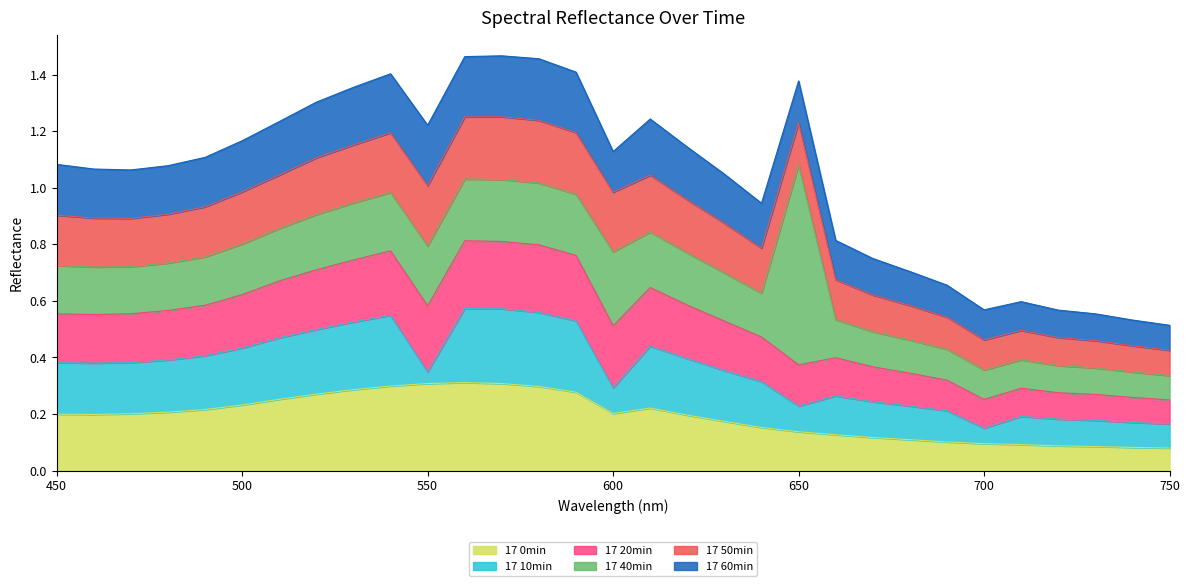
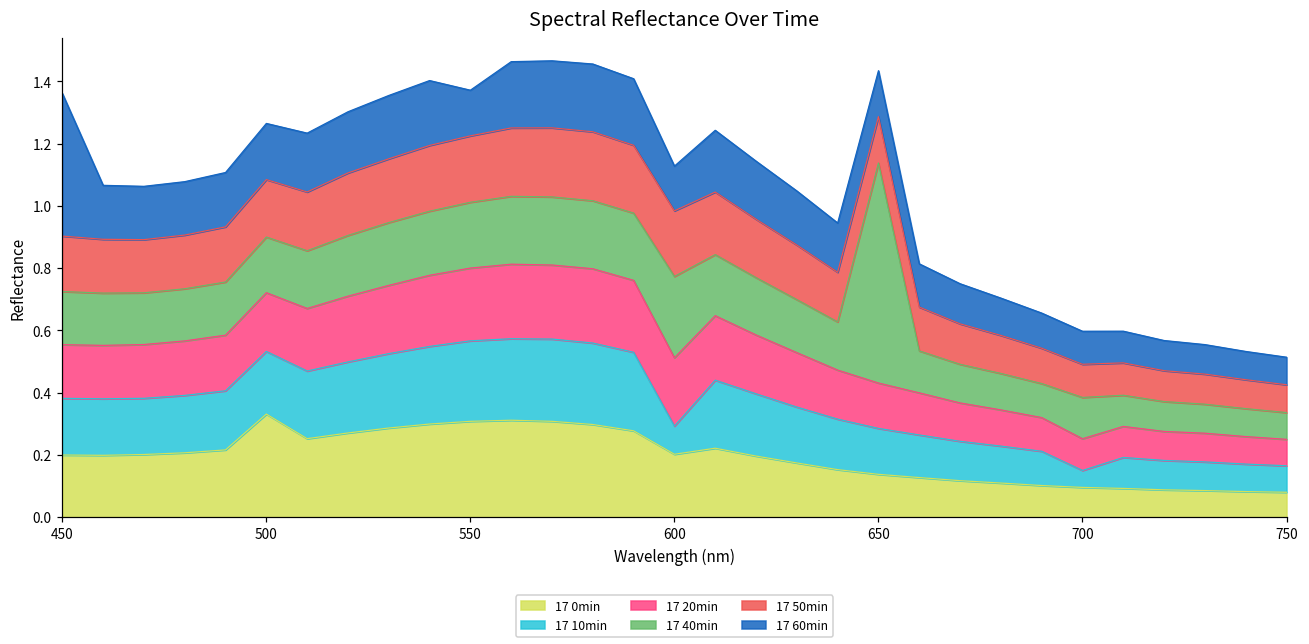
17 60min, 450: 0.18 -> 0.46
17 0min, 500: 0.23 -> 0.33
17 10min, 550: 0.04 -> 0.26
17 60min, 550: 0.21 -> 0.15
17 10min, 650: 0.09 -> 0.15
17 40min, 700: 0.10 -> 0.13
